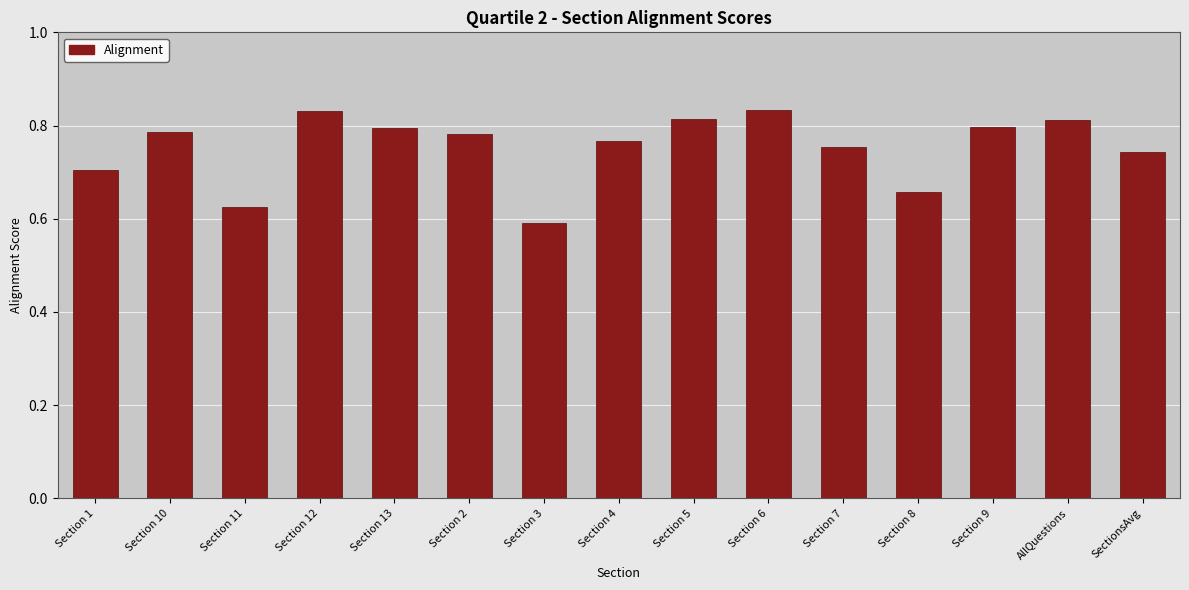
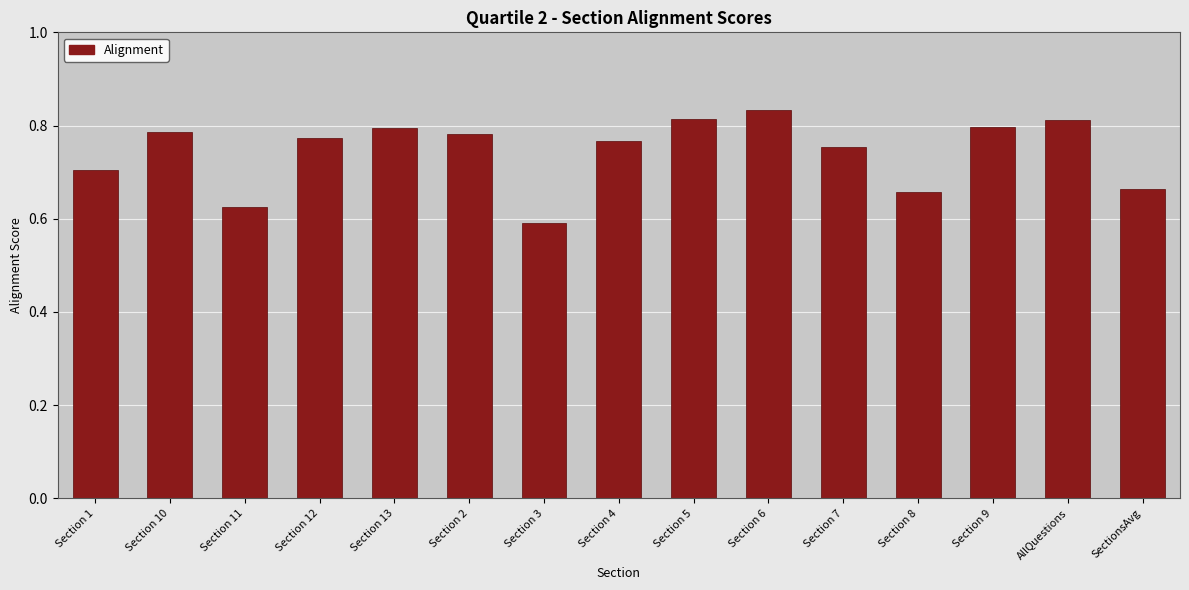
Section 12: 0.83 -> 0.77
SectionsAvg: 0.74 -> 0.66
